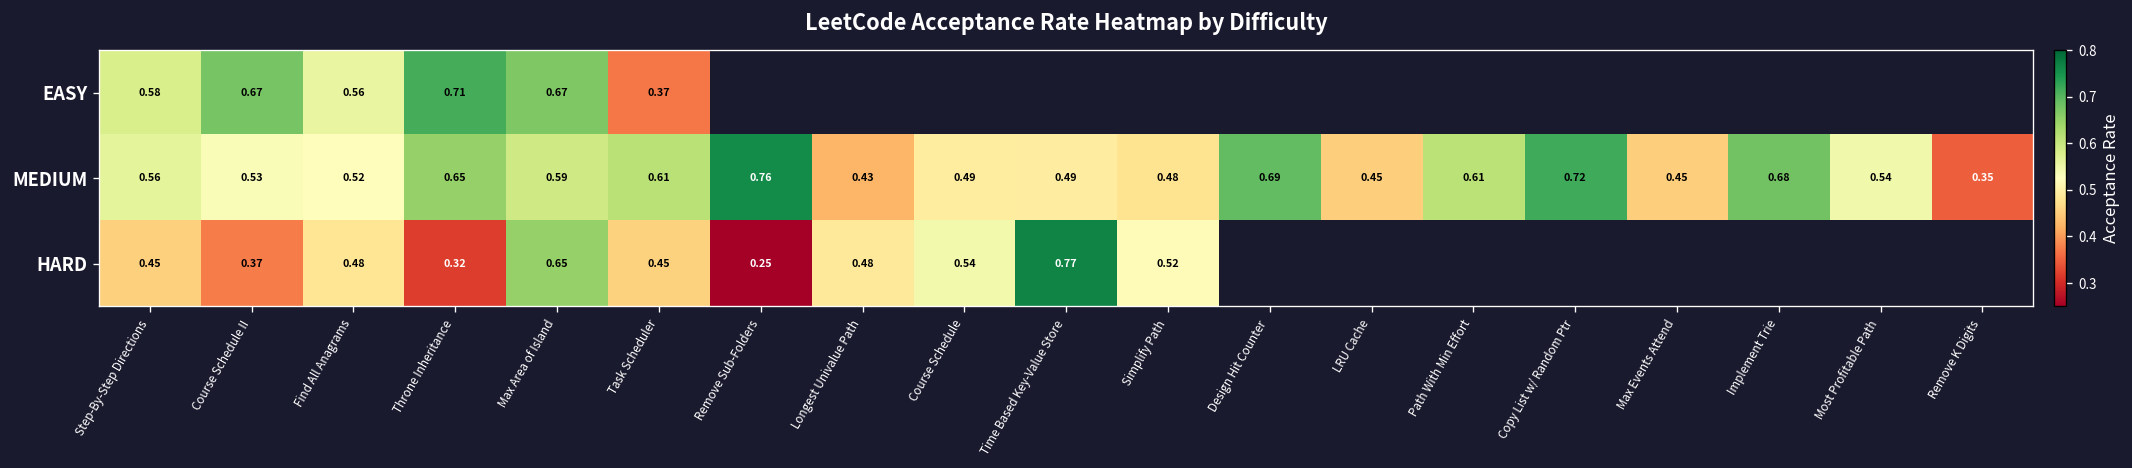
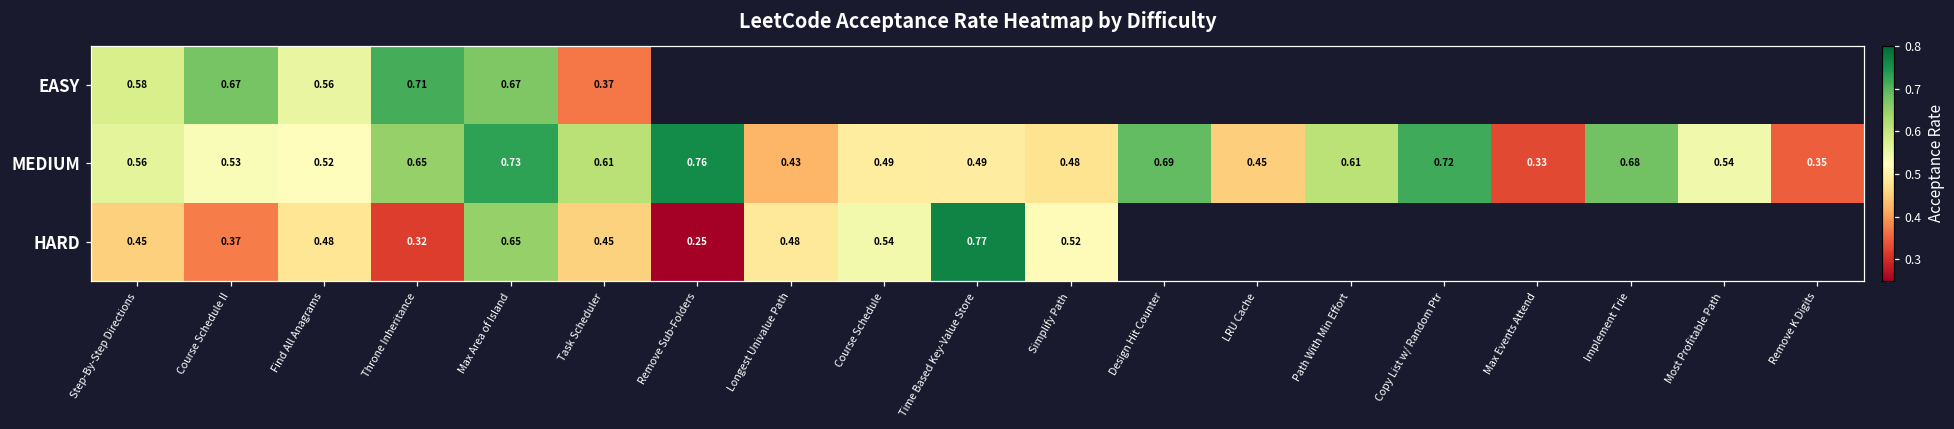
MEDIUM, Max Area of Island: 0.59 -> 0.73
MEDIUM, Max Events Attend: 0.45 -> 0.33
